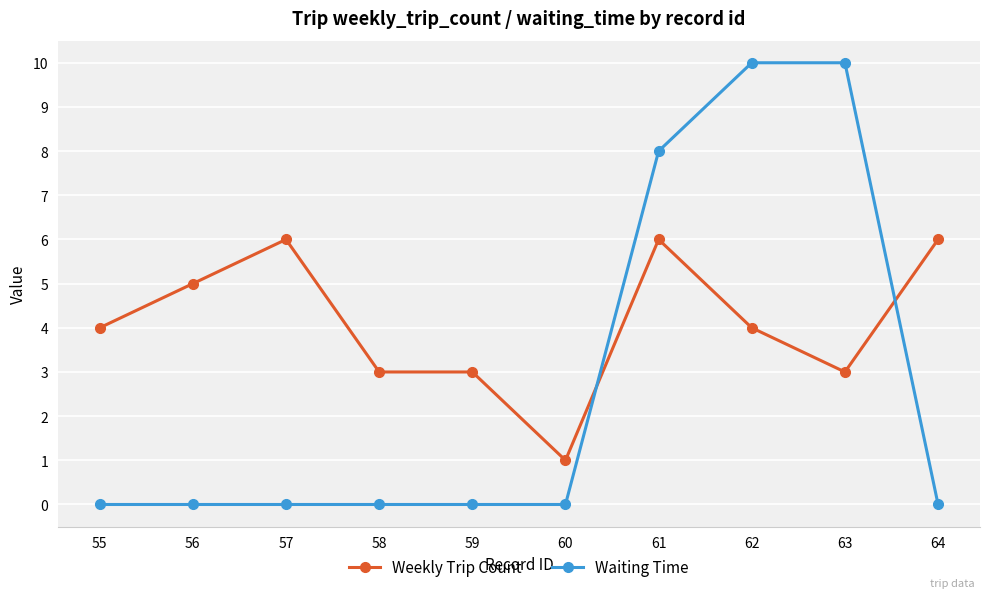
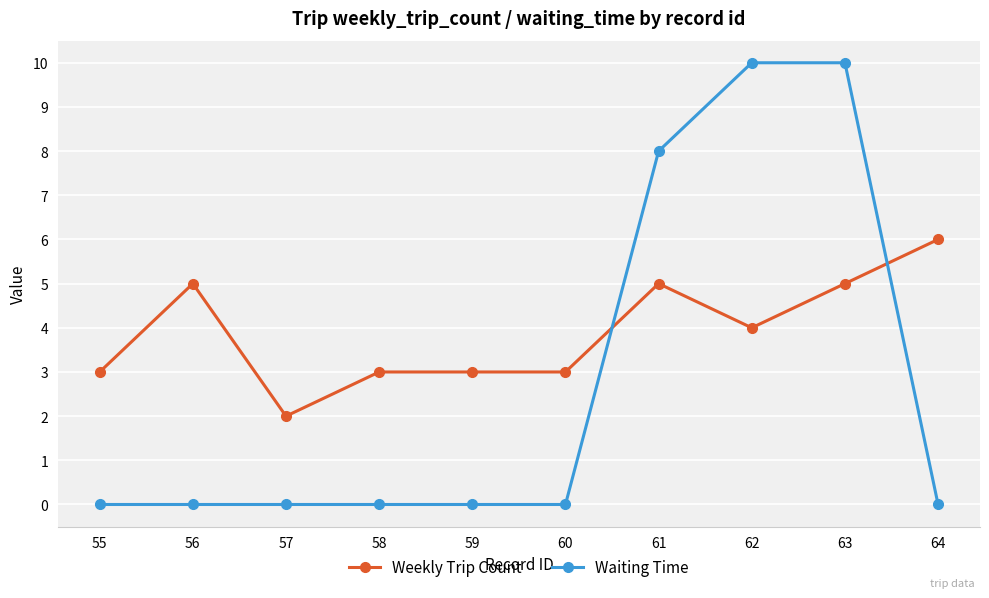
Weekly Trip Count, 55: 4 -> 3
Weekly Trip Count, 57: 6 -> 2
Weekly Trip Count, 60: 1 -> 3
Weekly Trip Count, 61: 6 -> 5
Weekly Trip Count, 63: 3 -> 5
